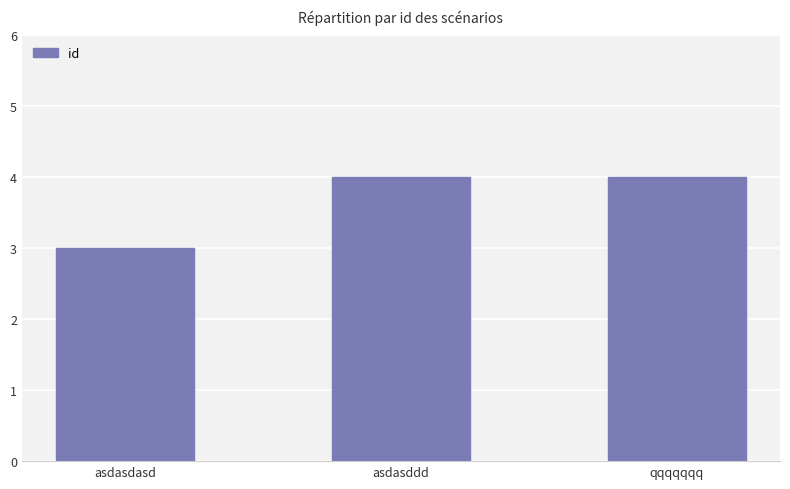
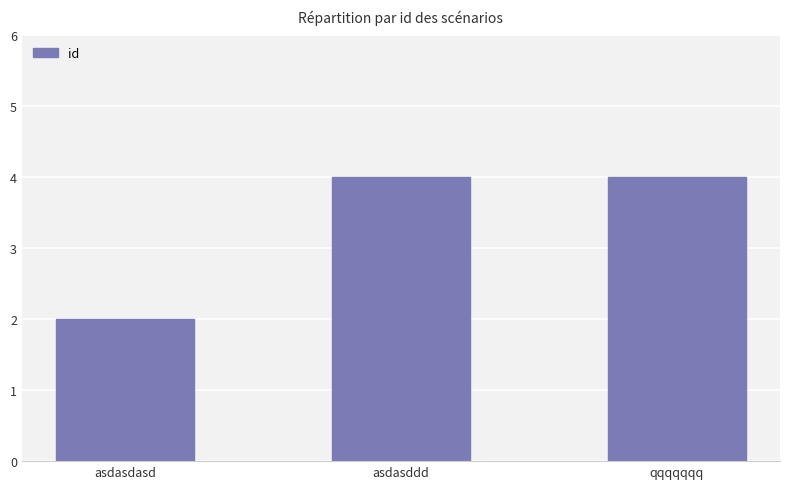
asdasdasd: 3 -> 2
